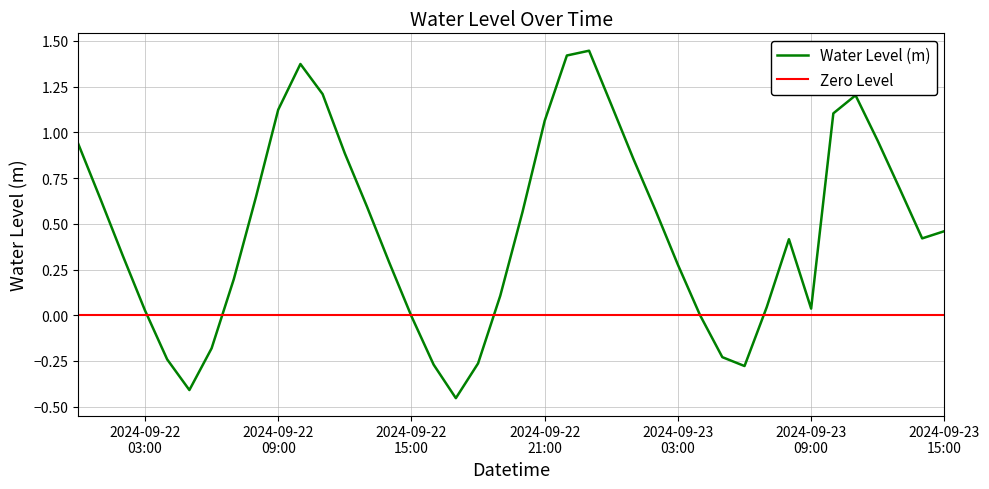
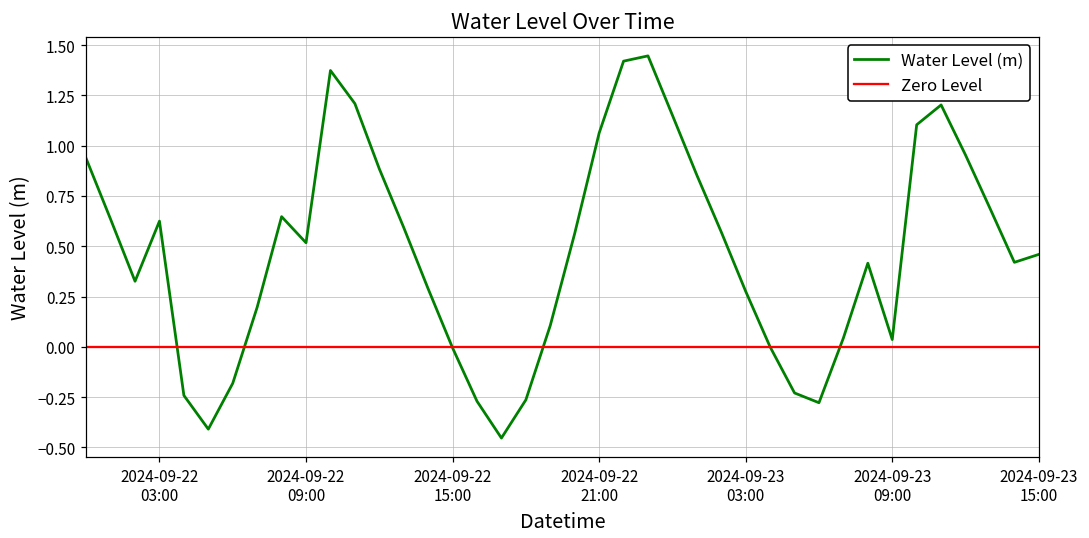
2024-09-22 03:00: 0.03 -> 0.62
2024-09-22 09:00: 1.12 -> 0.52
